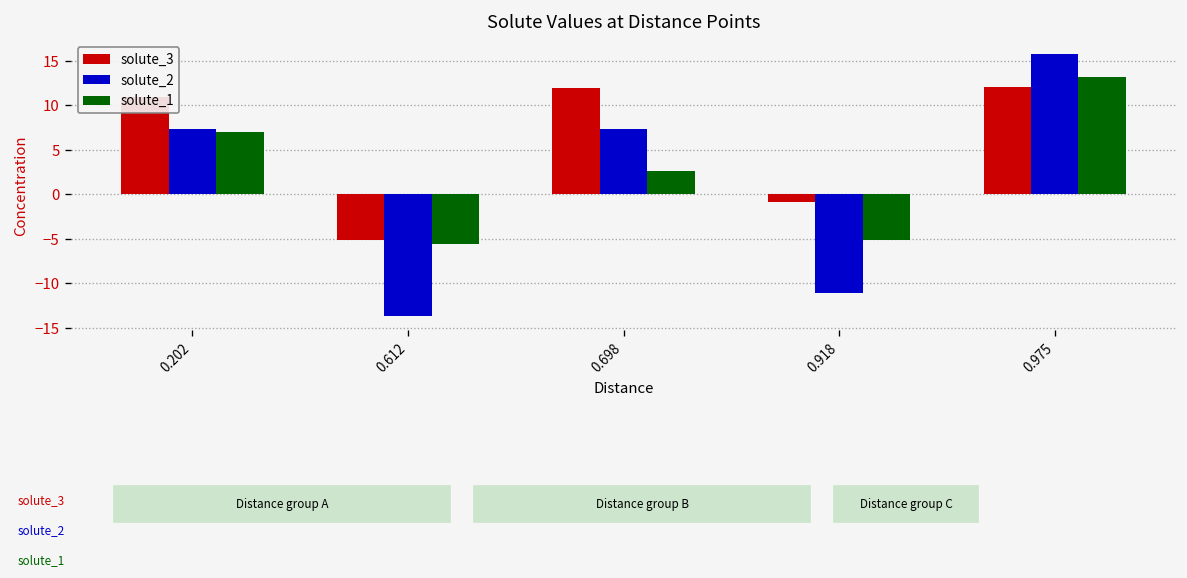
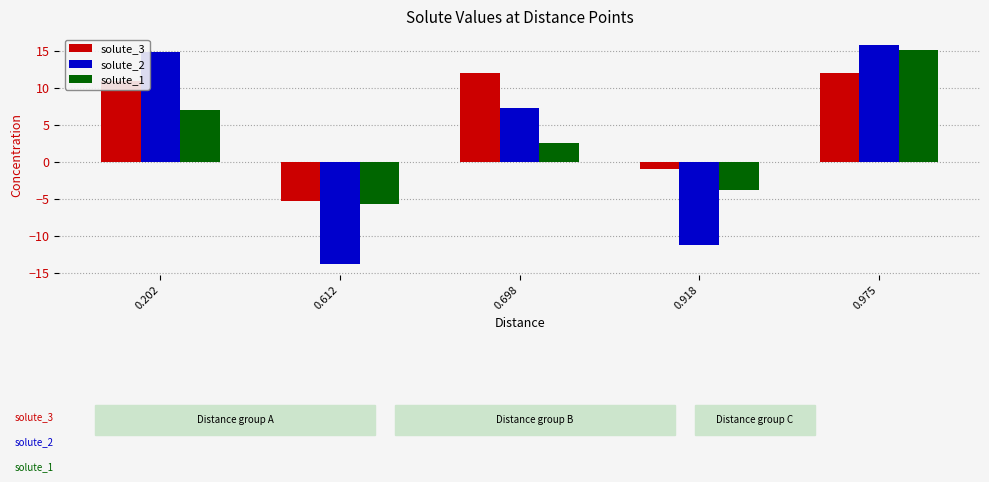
solute_2, 0.202: 7 -> 15
solute_1, 0.918: -5 -> -4
solute_1, 0.975: 13 -> 15
